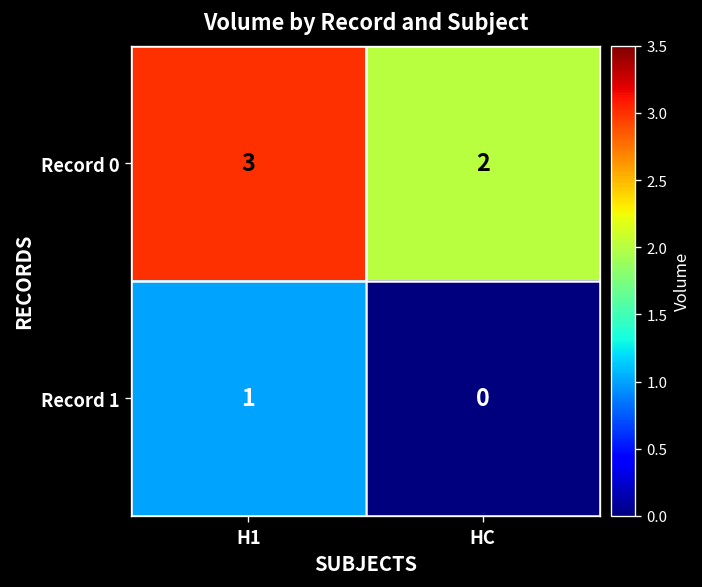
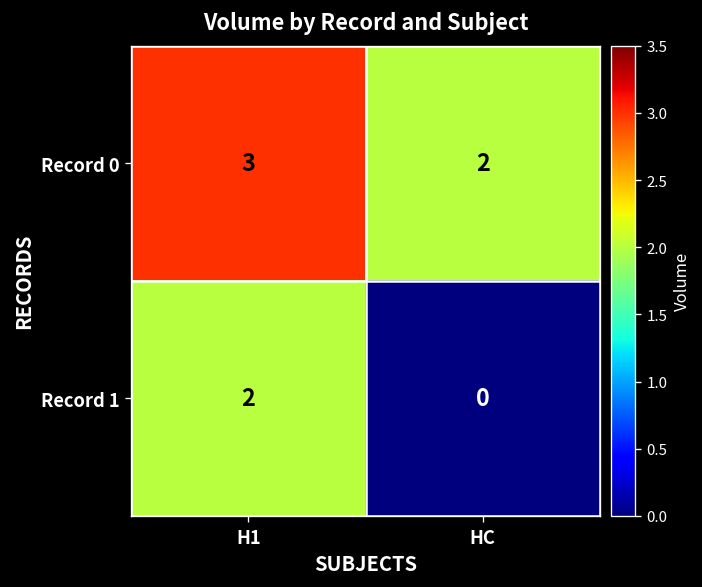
Record 1, H1: 1 -> 2
